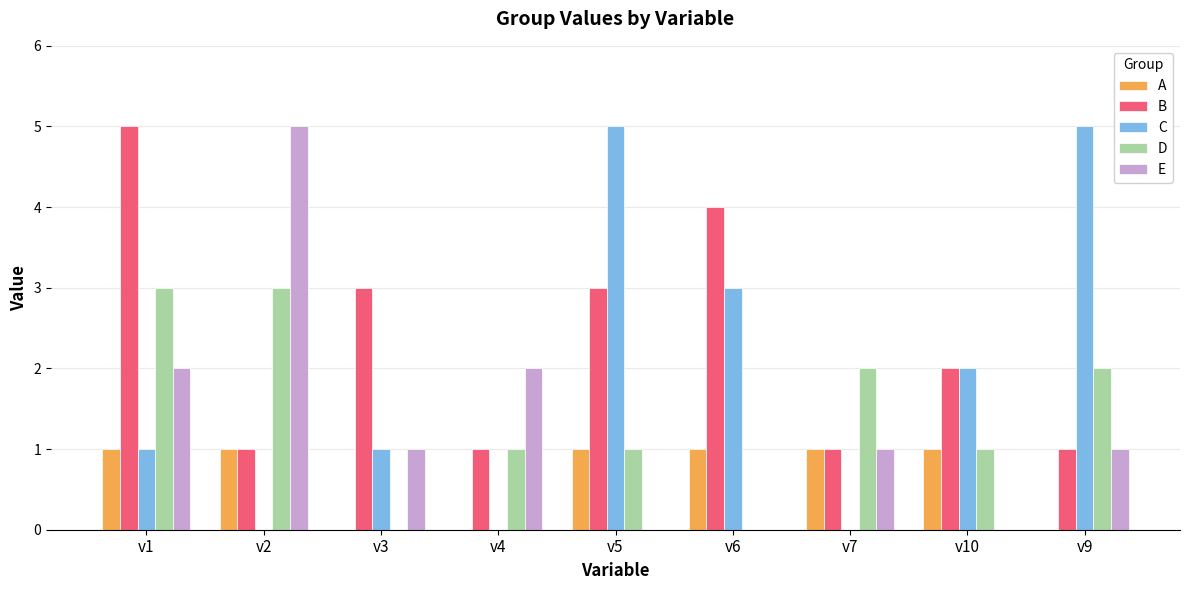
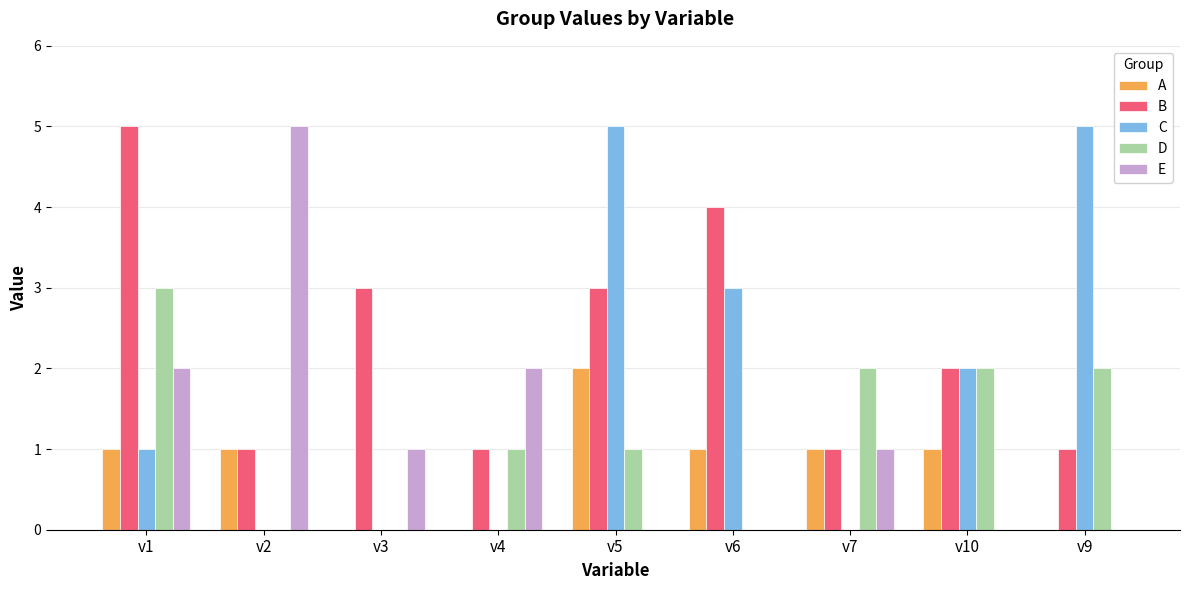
D, v2: 3 -> 0
C, v3: 1 -> 0
A, v5: 1 -> 2
D, v10: 1 -> 2
E, v9: 1 -> 0
